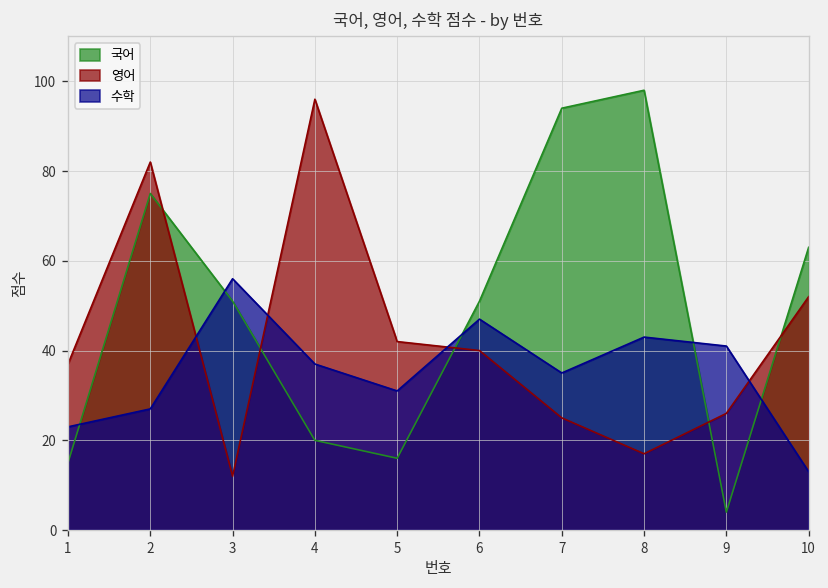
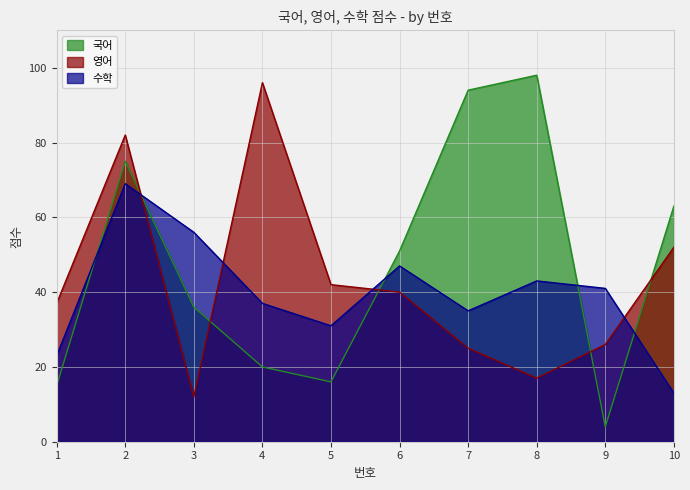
수학, 2: 27 -> 69
국어, 3: 51 -> 36
